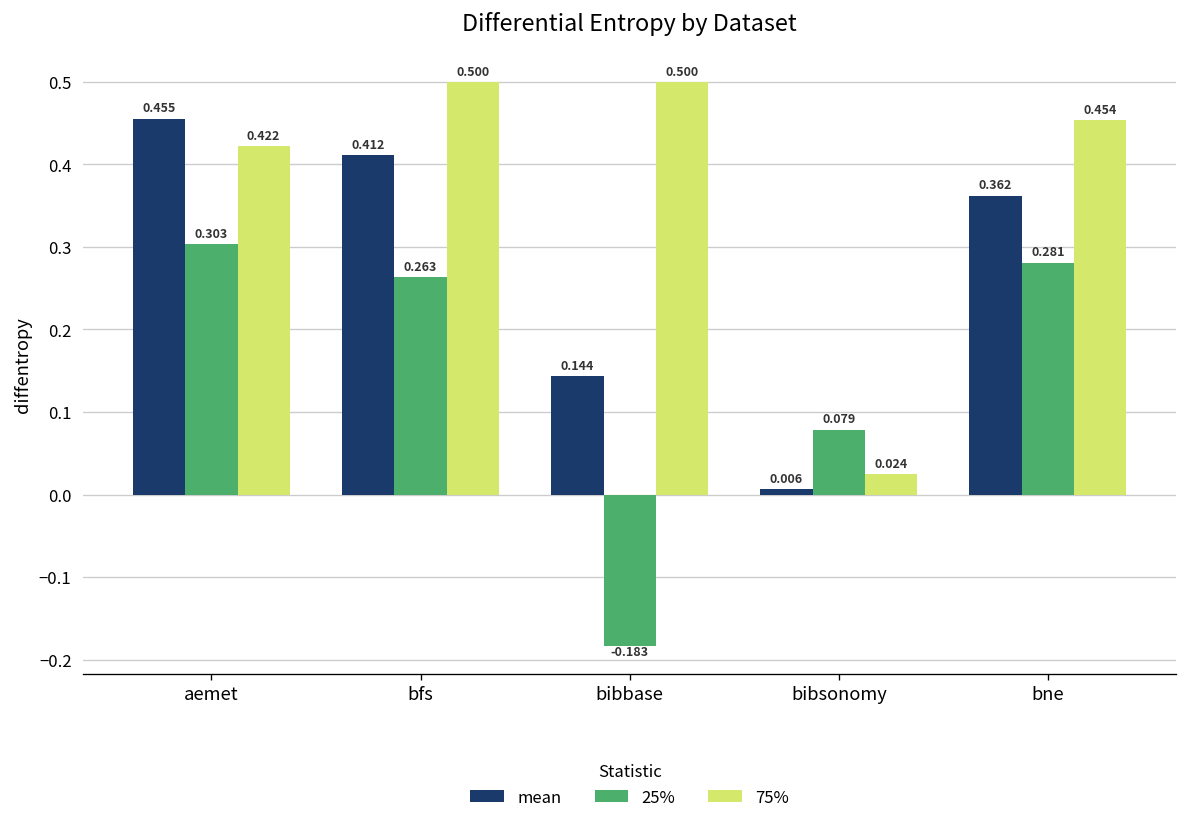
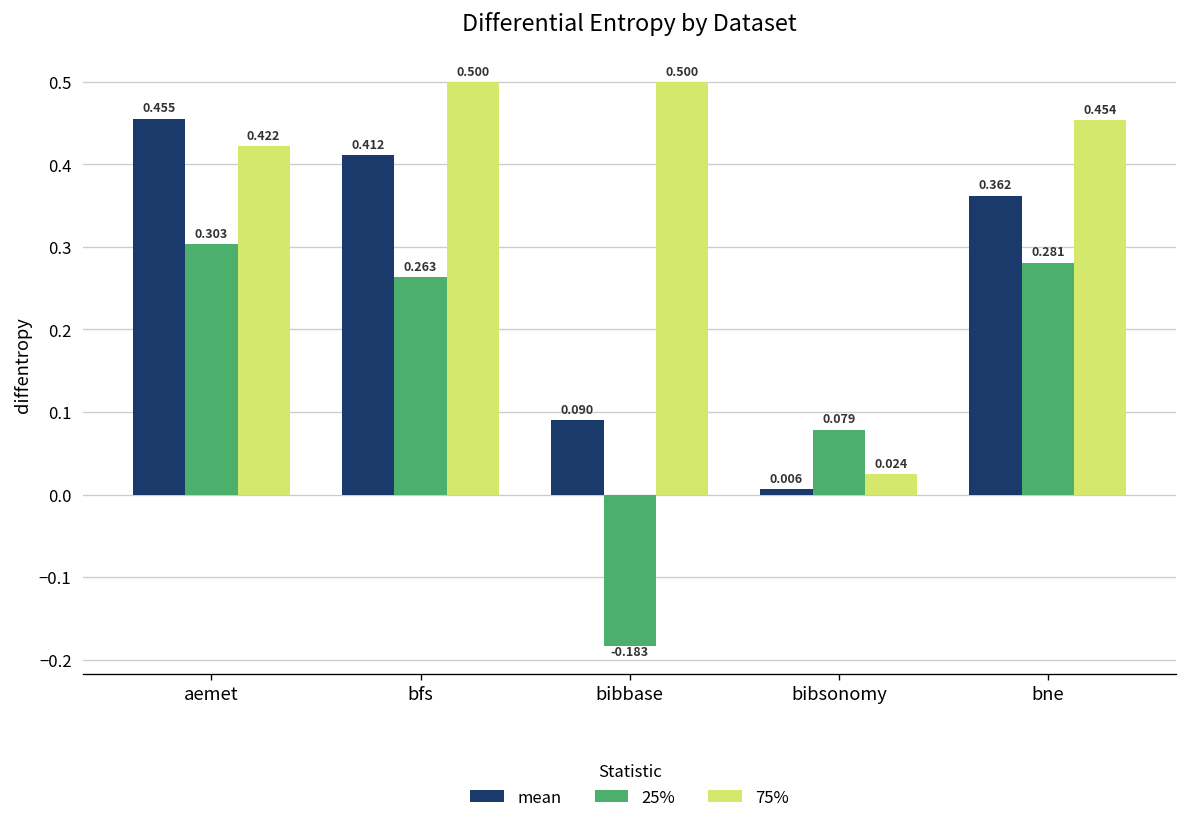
mean, bibbase: 0.144 -> 0.090
